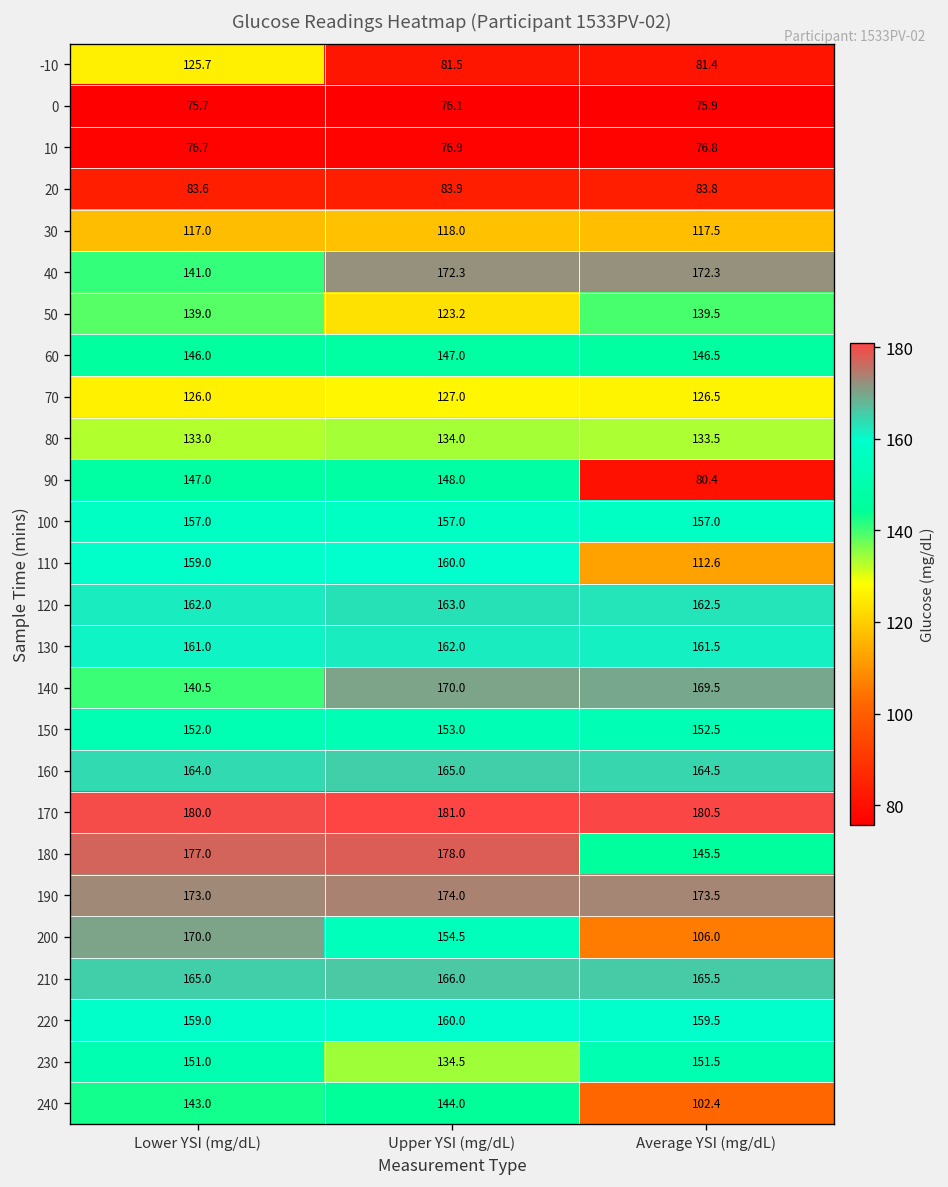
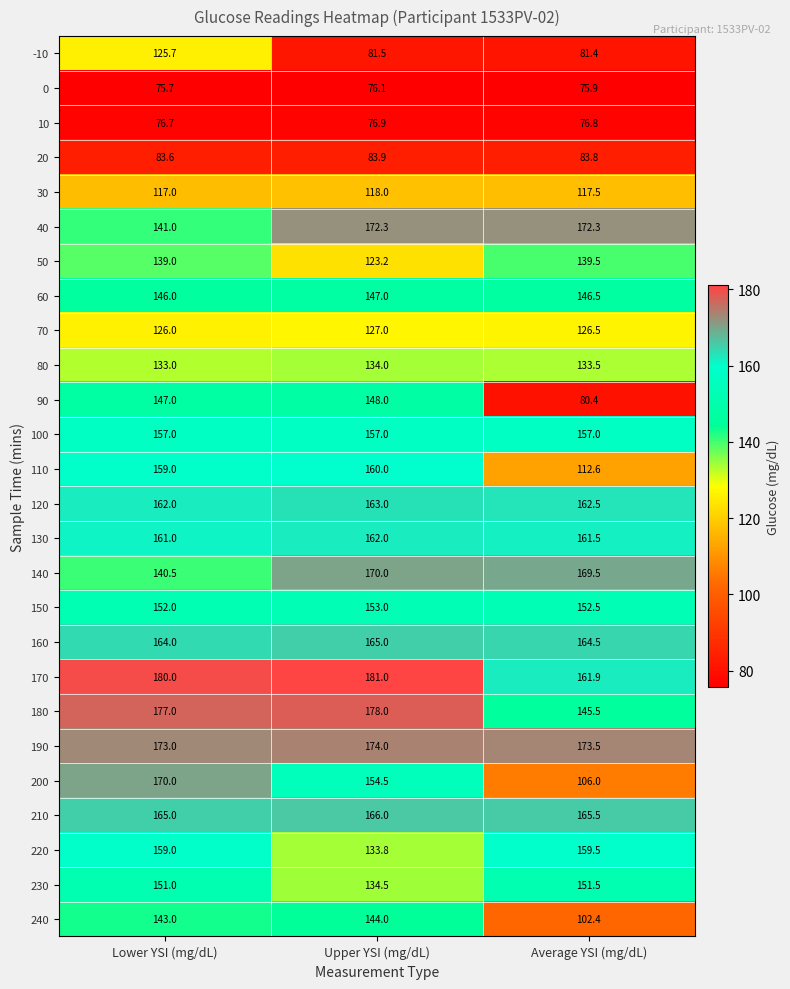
170, Average YSI (mg/dL): 180.5 -> 161.9
220, Upper YSI (mg/dL): 160.0 -> 133.8
